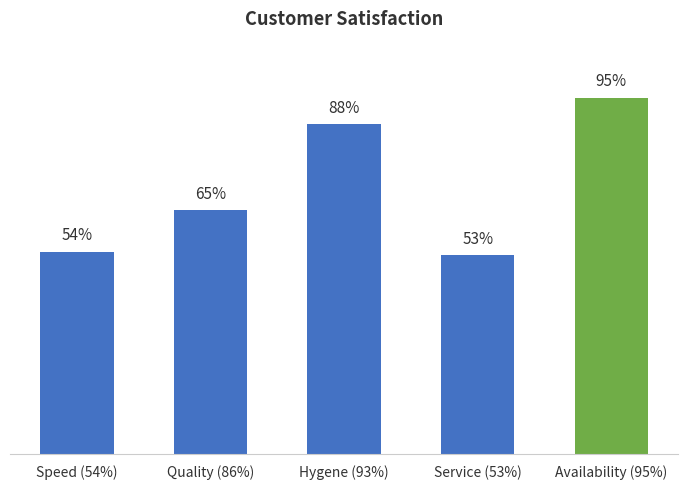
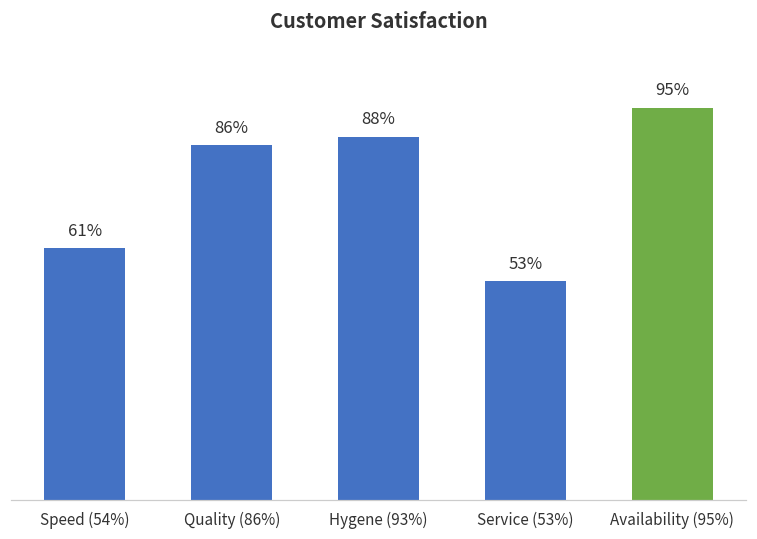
Speed (54%): 54% -> 61%
Quality (86%): 65% -> 86%
